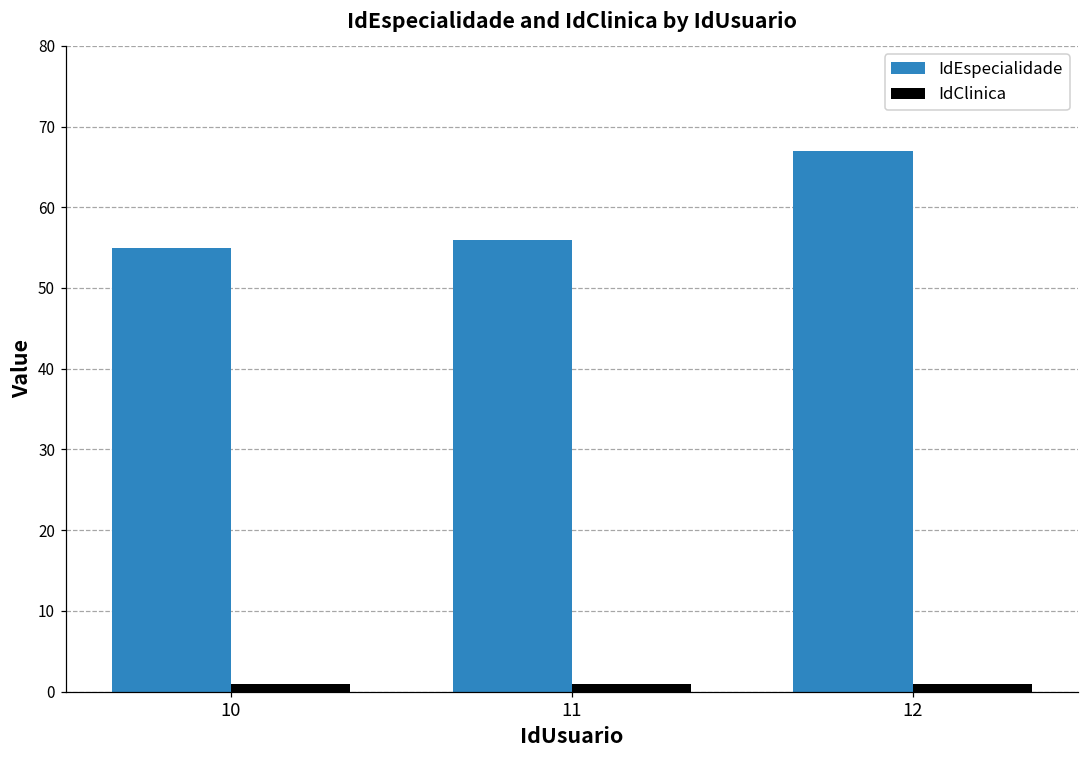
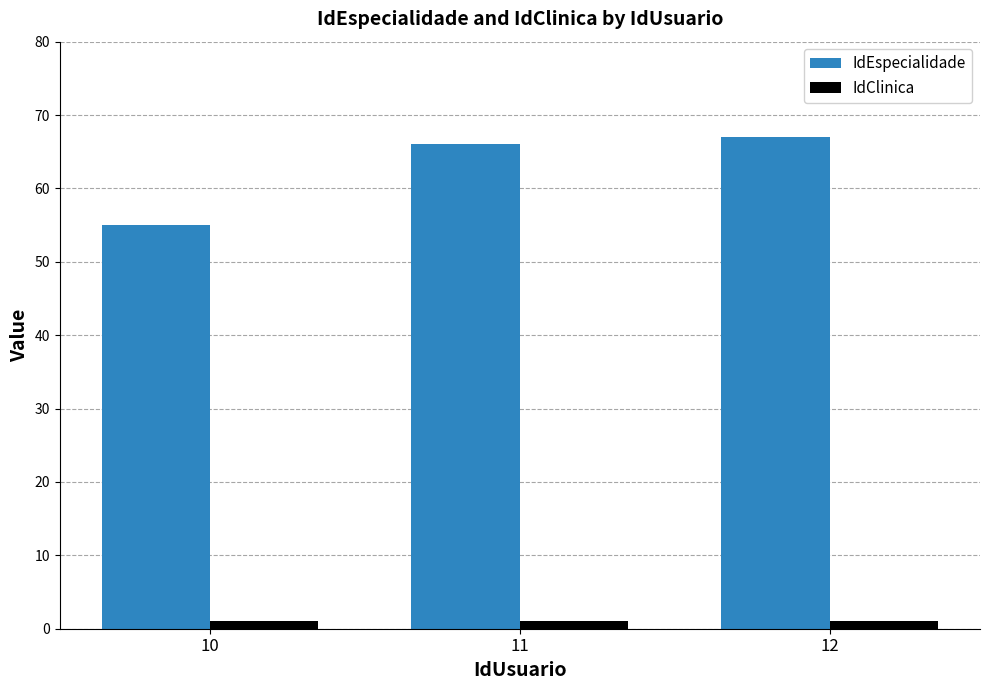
IdEspecialidade, 11: 56 -> 66
